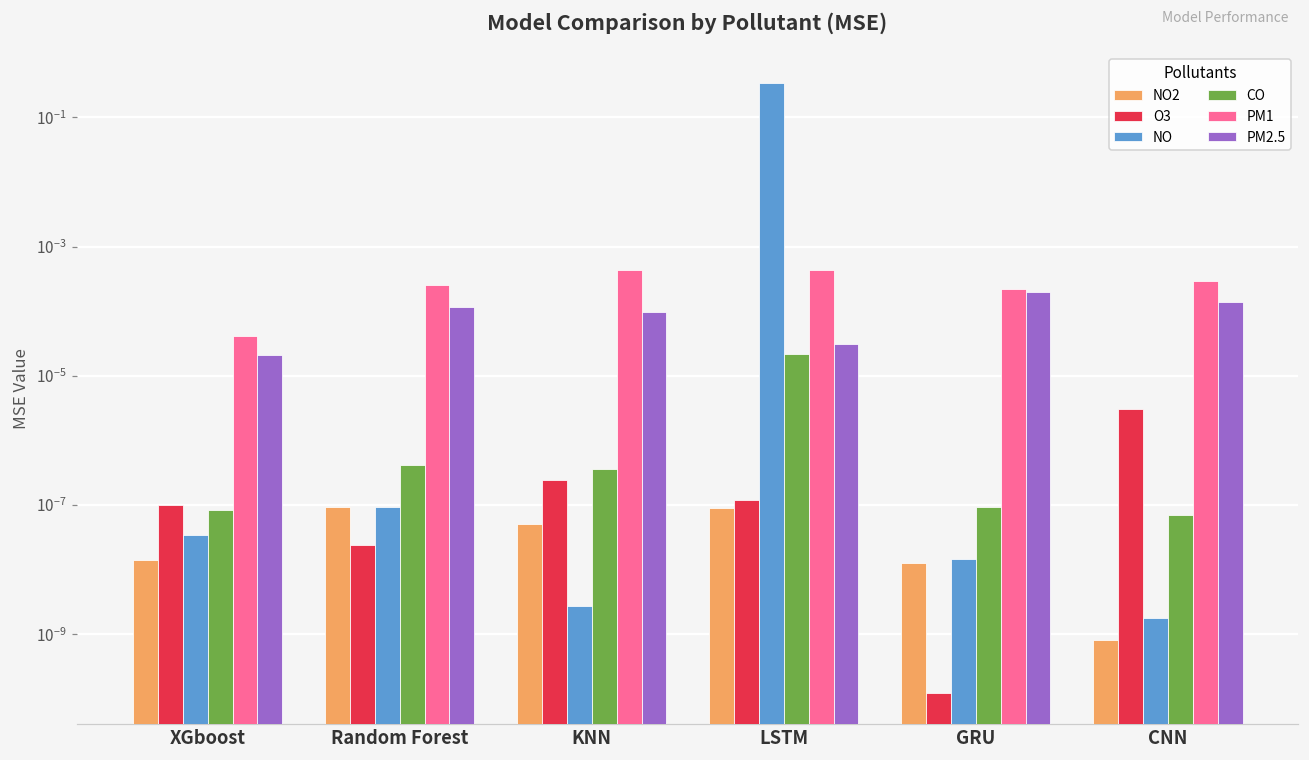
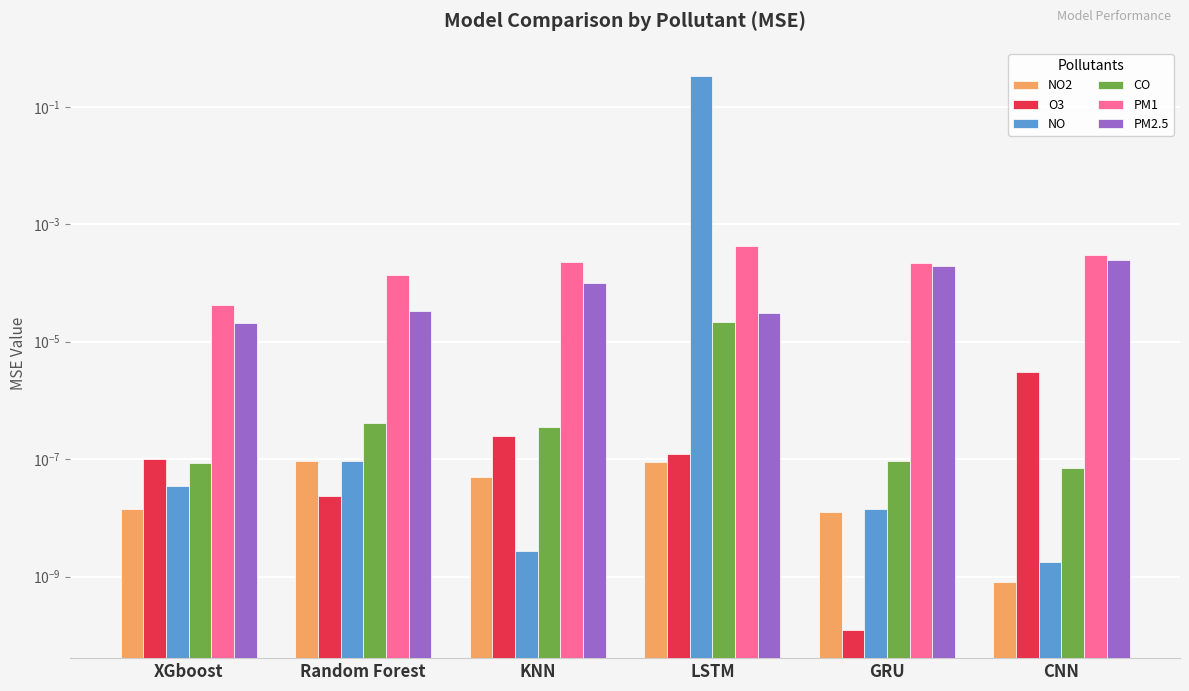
PM1, Random Forest: 0.0003 -> 0.00014
PM2.5, Random Forest: 0.00011 -> 0.00003
PM1, KNN: 0.0004 -> 0.00023
PM2.5, CNN: 0.00014 -> 0.00024
